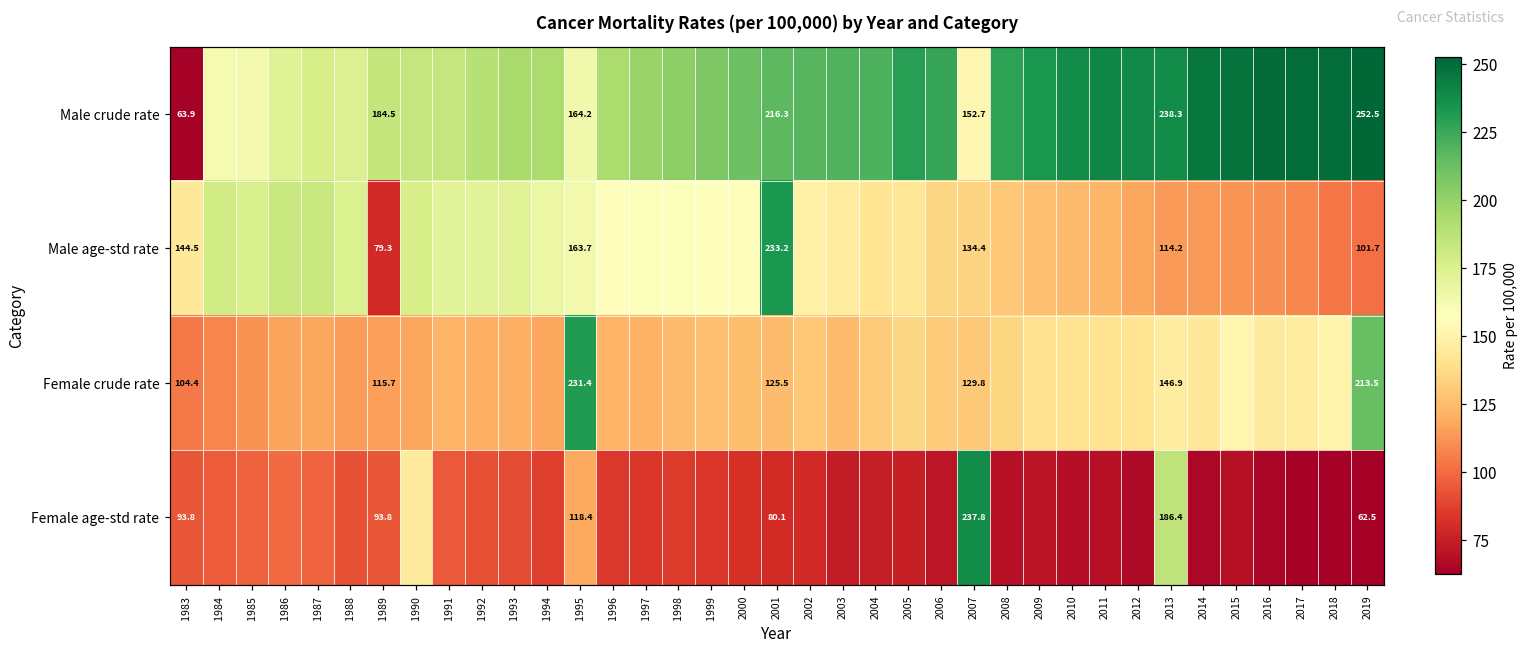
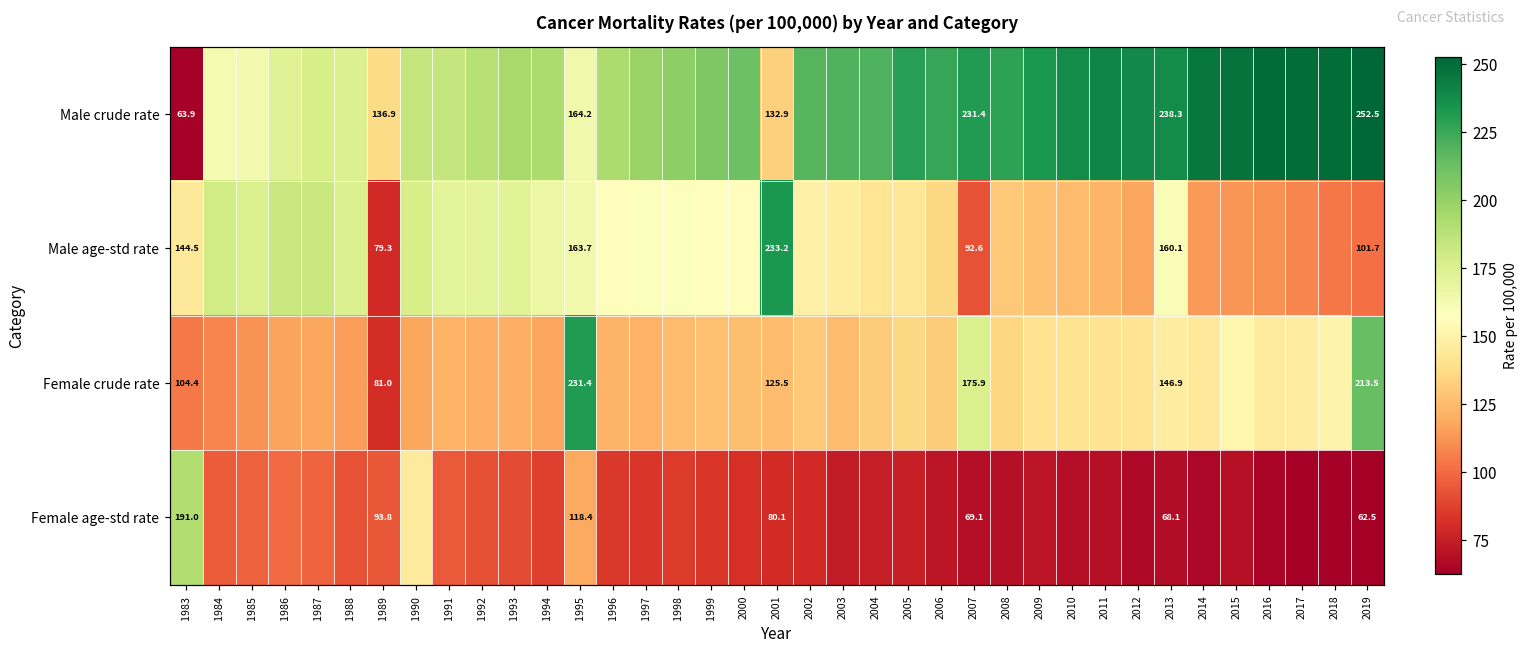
Male crude rate, 1989: 184.5 -> 136.9
Male crude rate, 2001: 216.3 -> 132.9
Male crude rate, 2007: 152.7 -> 231.4
Male age-std rate, 2007: 134.4 -> 92.6
Male age-std rate, 2013: 114.2 -> 160.1
Female crude rate, 1989: 115.7 -> 81.0
Female crude rate, 2007: 129.8 -> 175.9
Female age-std rate, 1983: 93.8 -> 191.0
Female age-std rate, 2007: 237.8 -> 69.1
Female age-std rate, 2013: 186.4 -> 68.1
